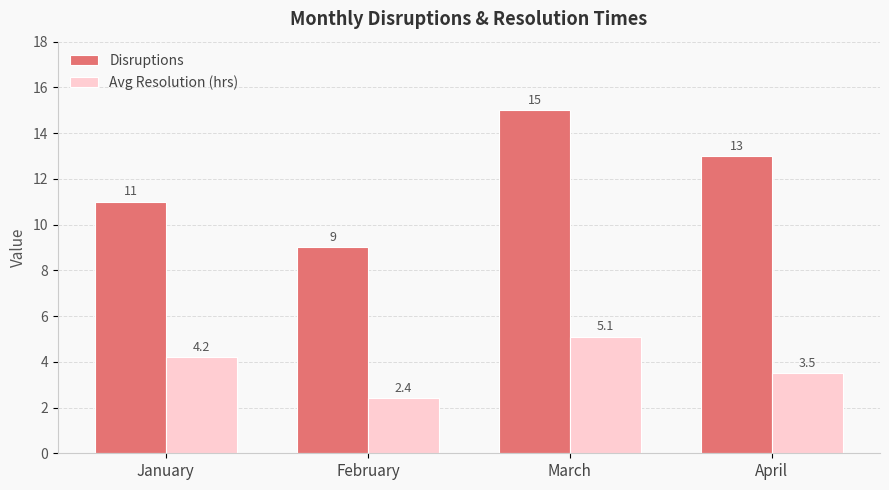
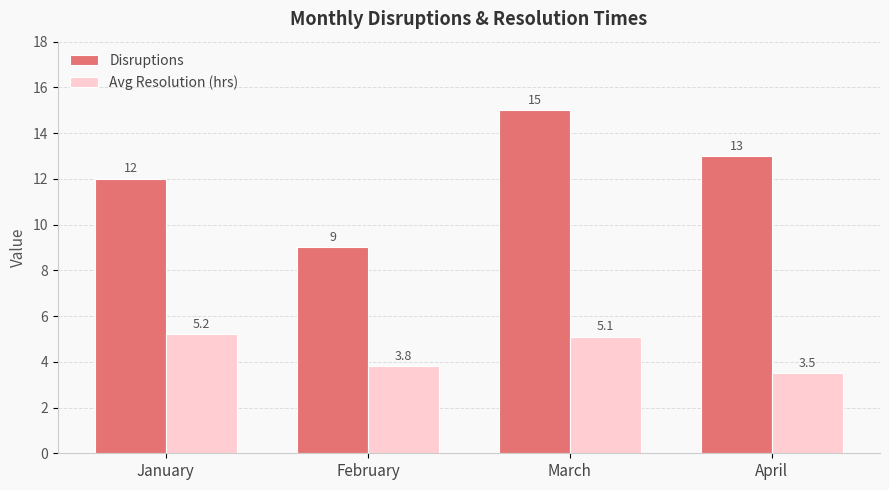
Disruptions, January: 11 -> 12
Avg Resolution (hrs), January: 4.2 -> 5.2
Avg Resolution (hrs), February: 2.4 -> 3.8
